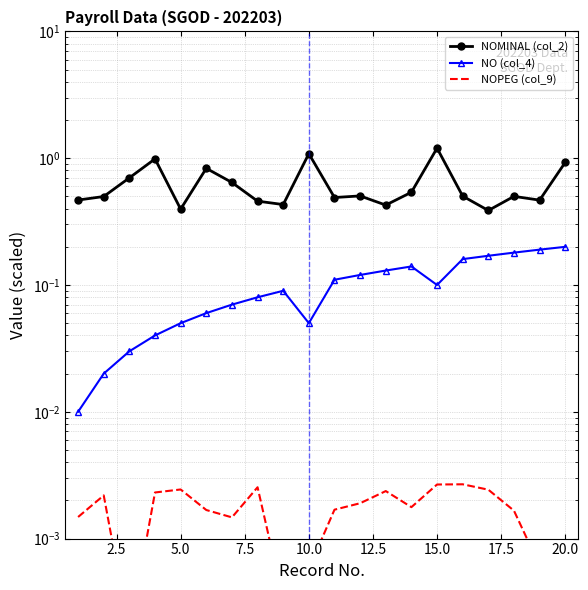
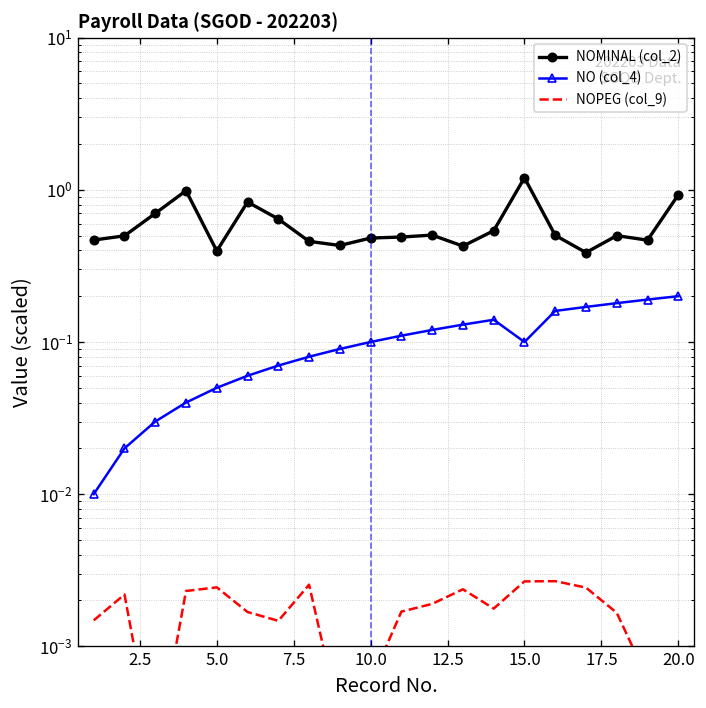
NOMINAL (col_2), 10.0: 1.1 -> 0.48
NO (col_4), 10.0: 0.050 -> 0.10
